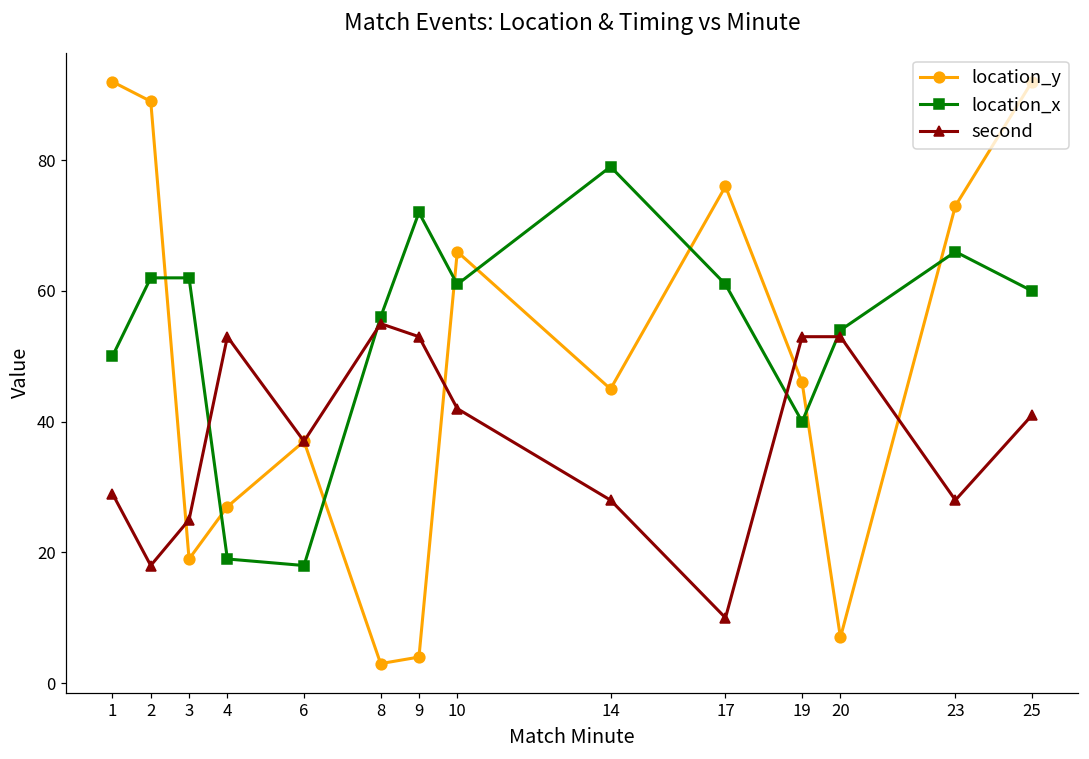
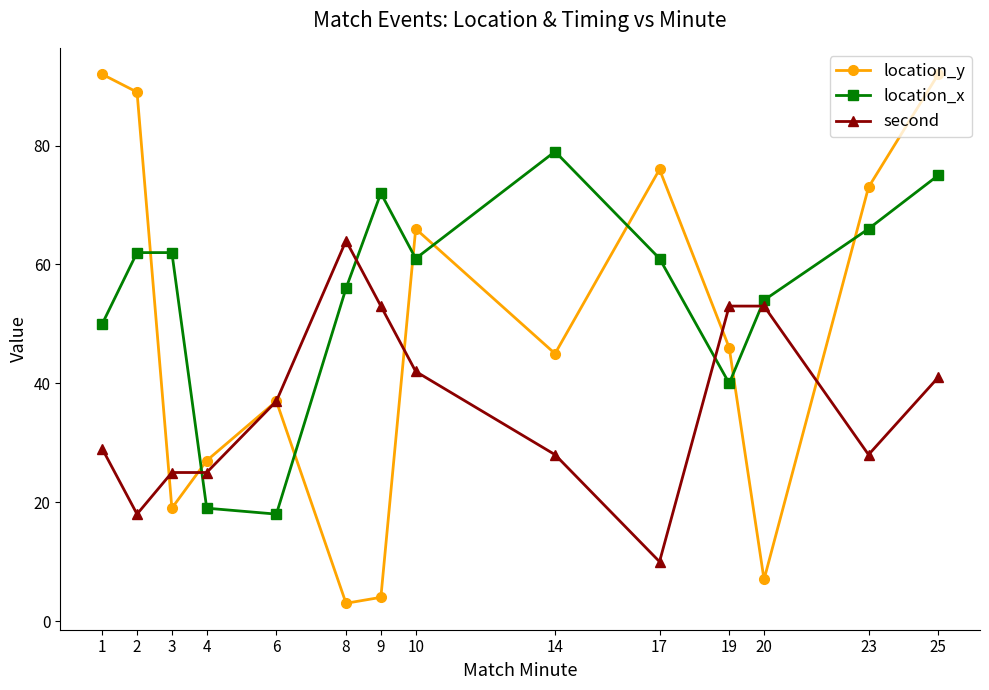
second, 4: 53 -> 25
second, 8: 55 -> 64
location_x, 25: 60 -> 75
